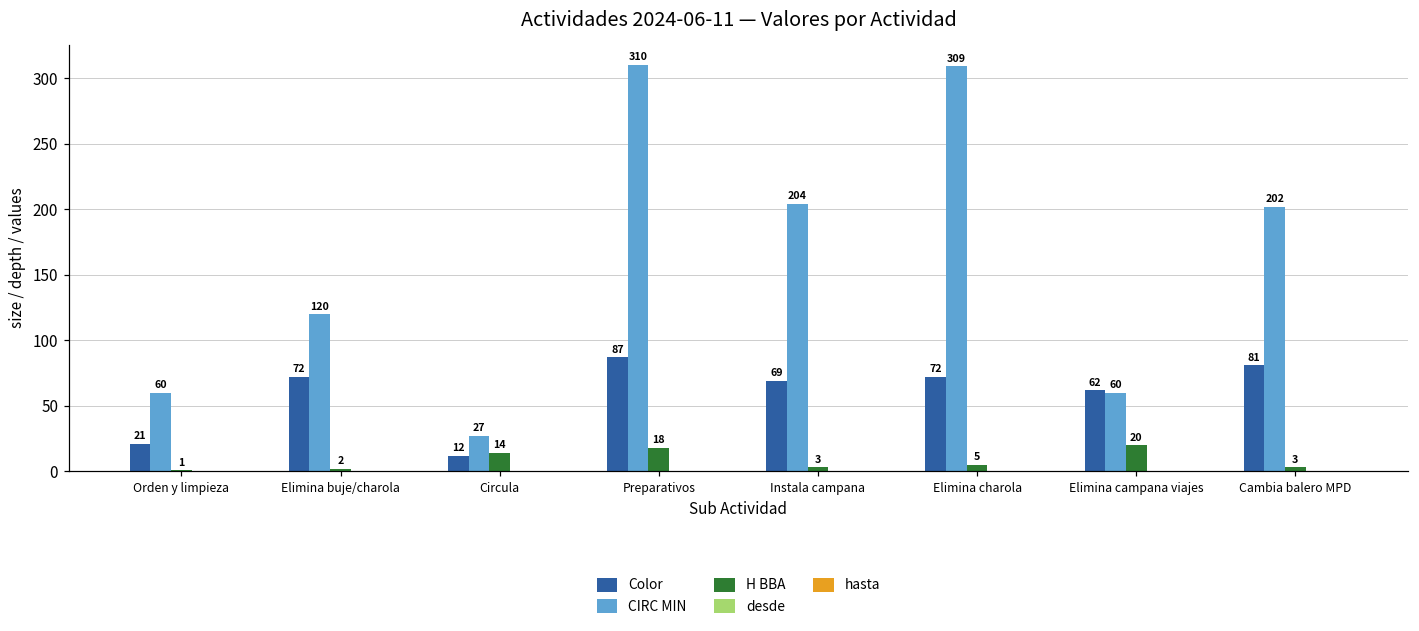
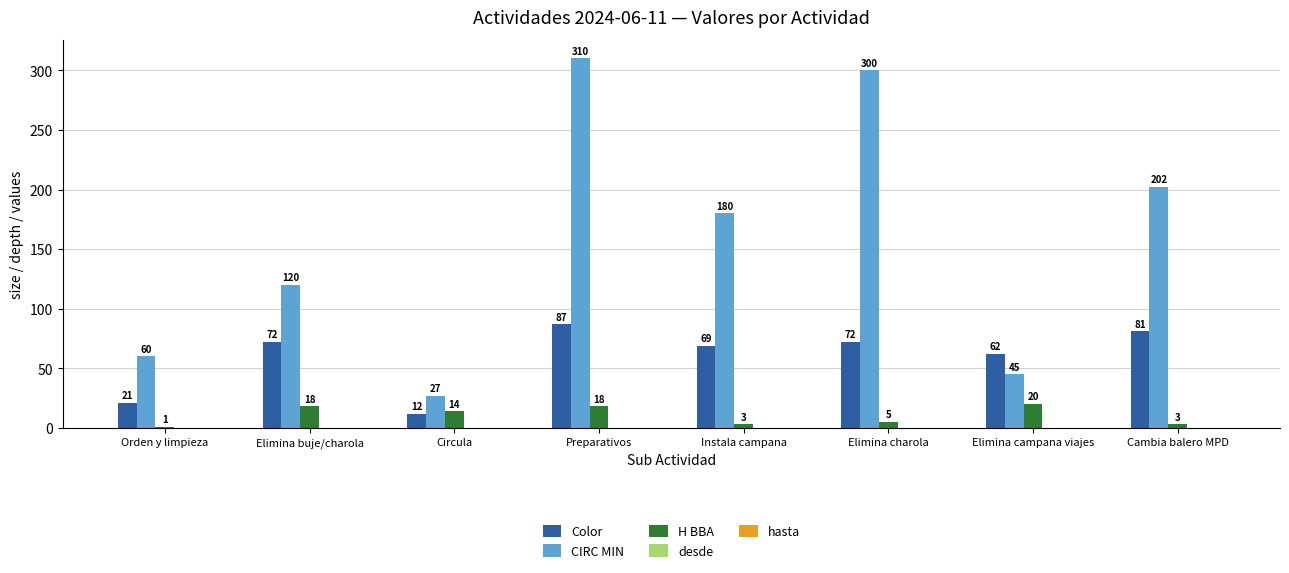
H BBA, Elimina buje/charola: 2 -> 18
CIRC MIN, Instala campana: 204 -> 180
CIRC MIN, Elimina charola: 309 -> 300
CIRC MIN, Elimina campana viajes: 60 -> 45
